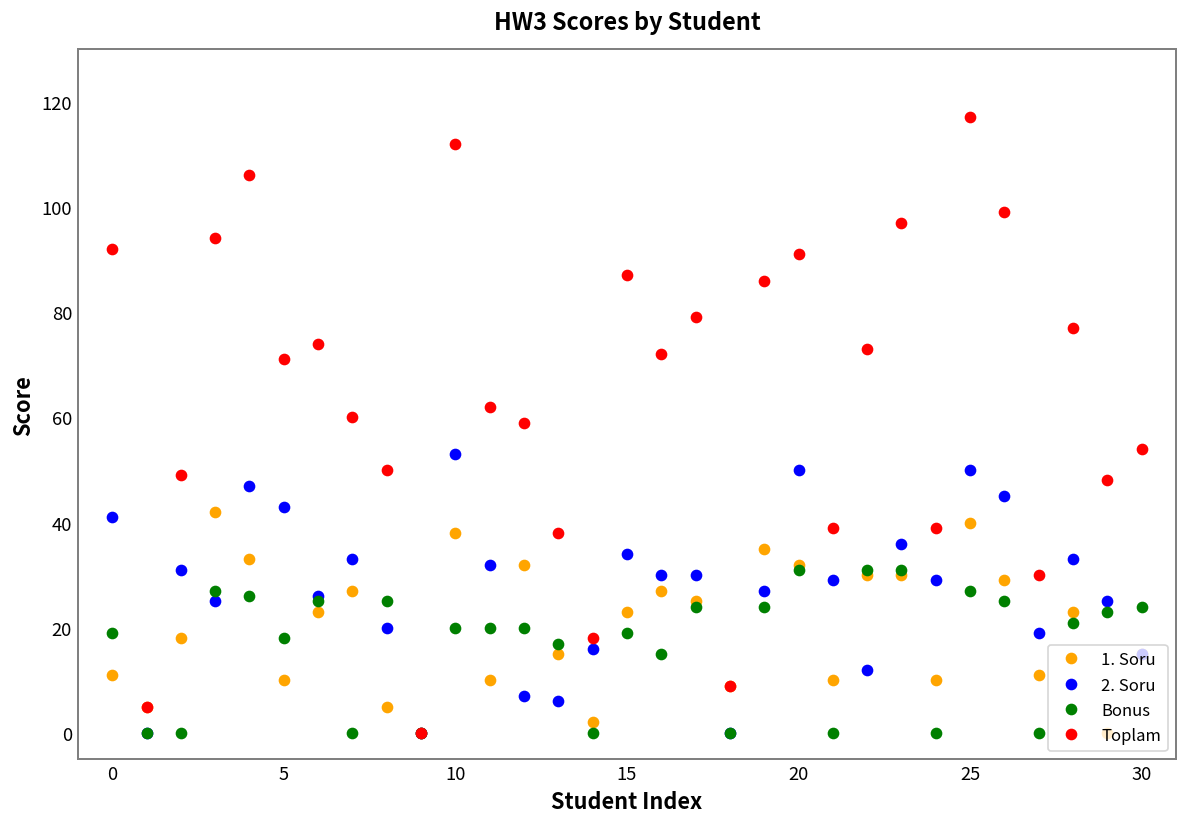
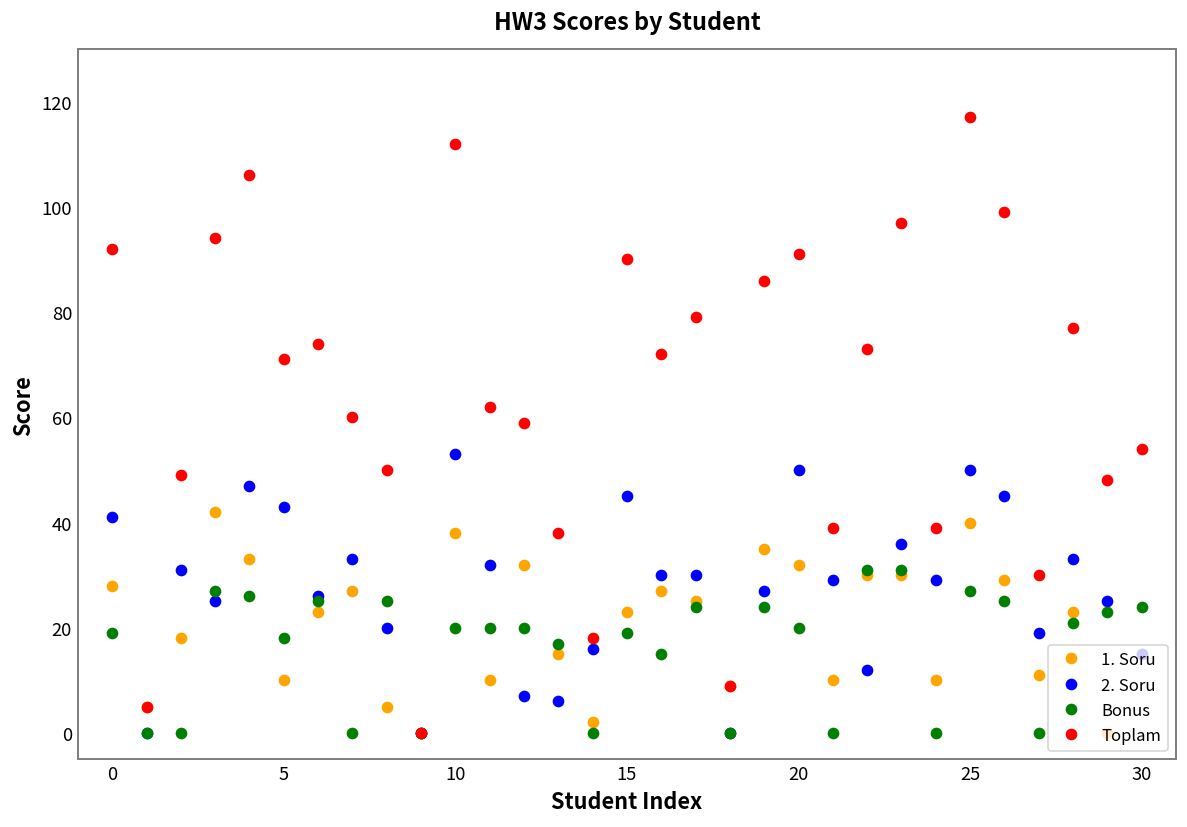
1. Soru, 0: 11 -> 28
2. Soru, 15: 34 -> 45
Toplam, 15: 87 -> 90
Bonus, 20: 31 -> 20
